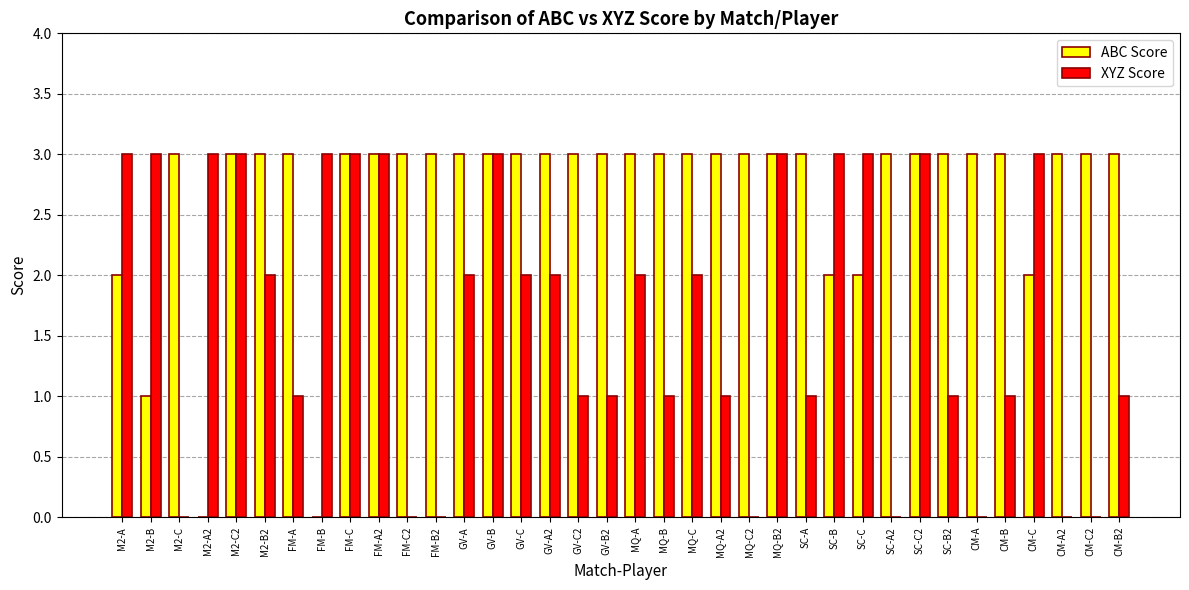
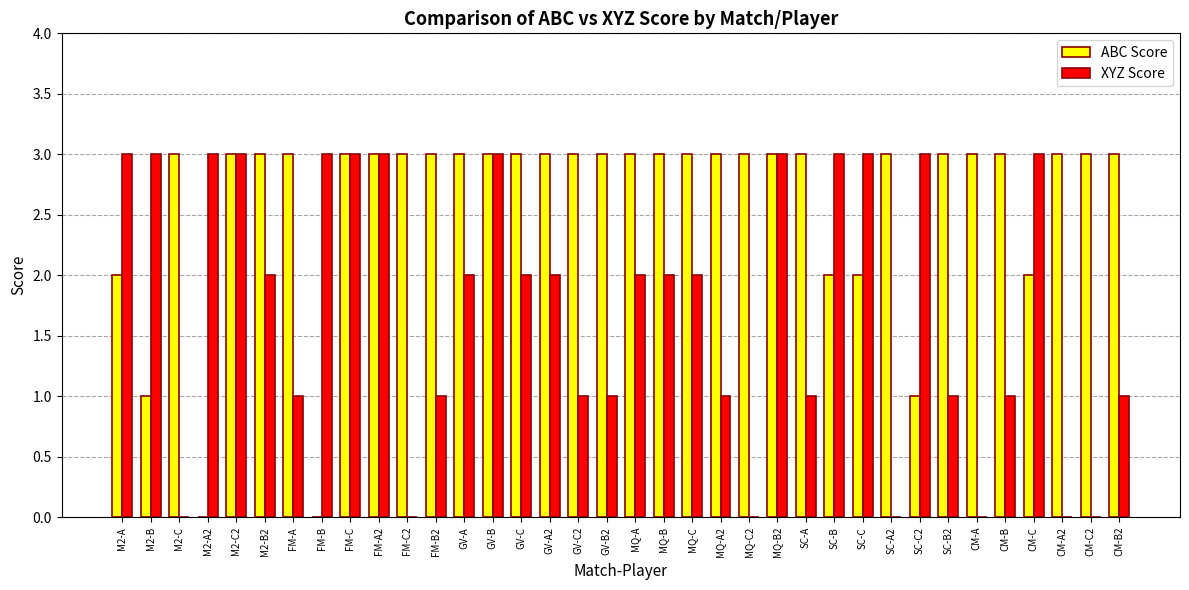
XYZ Score, FM-B2: 0 -> 1
XYZ Score, MQ-B: 1 -> 2
ABC Score, SC-C2: 3 -> 1
